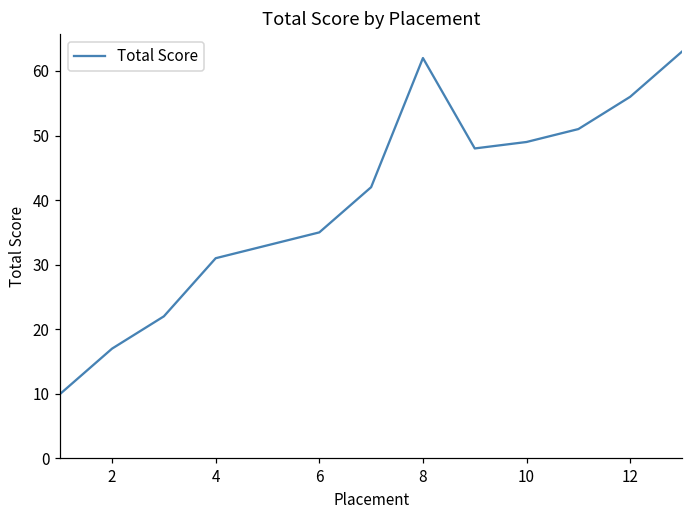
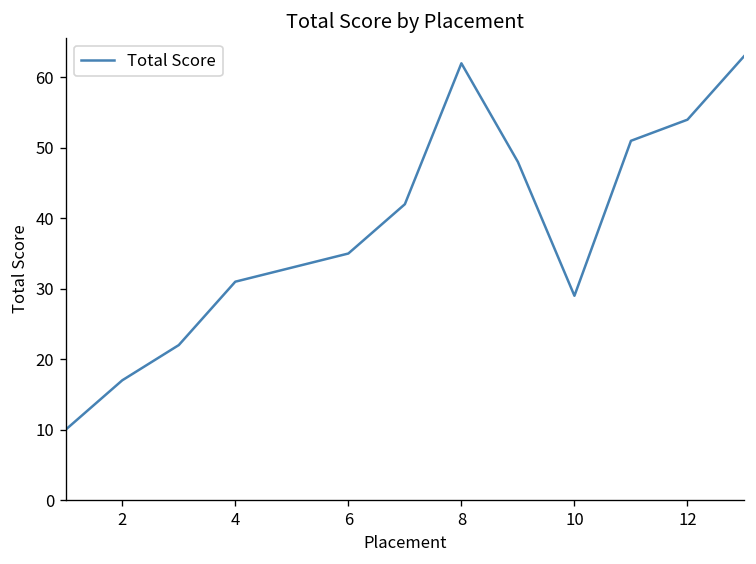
10: 49 -> 29
12: 56 -> 54
